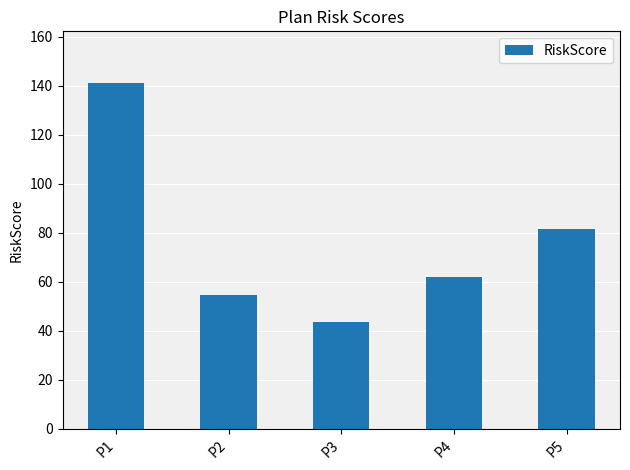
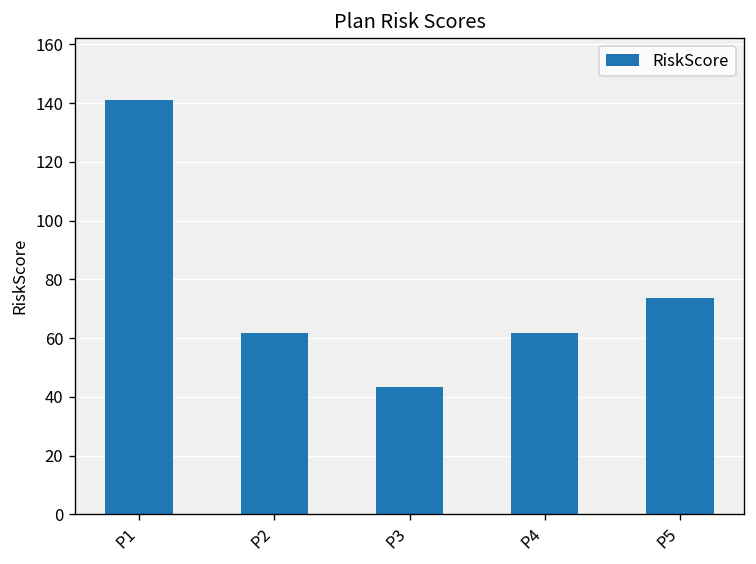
P2: 55 -> 62
P5: 82 -> 74
